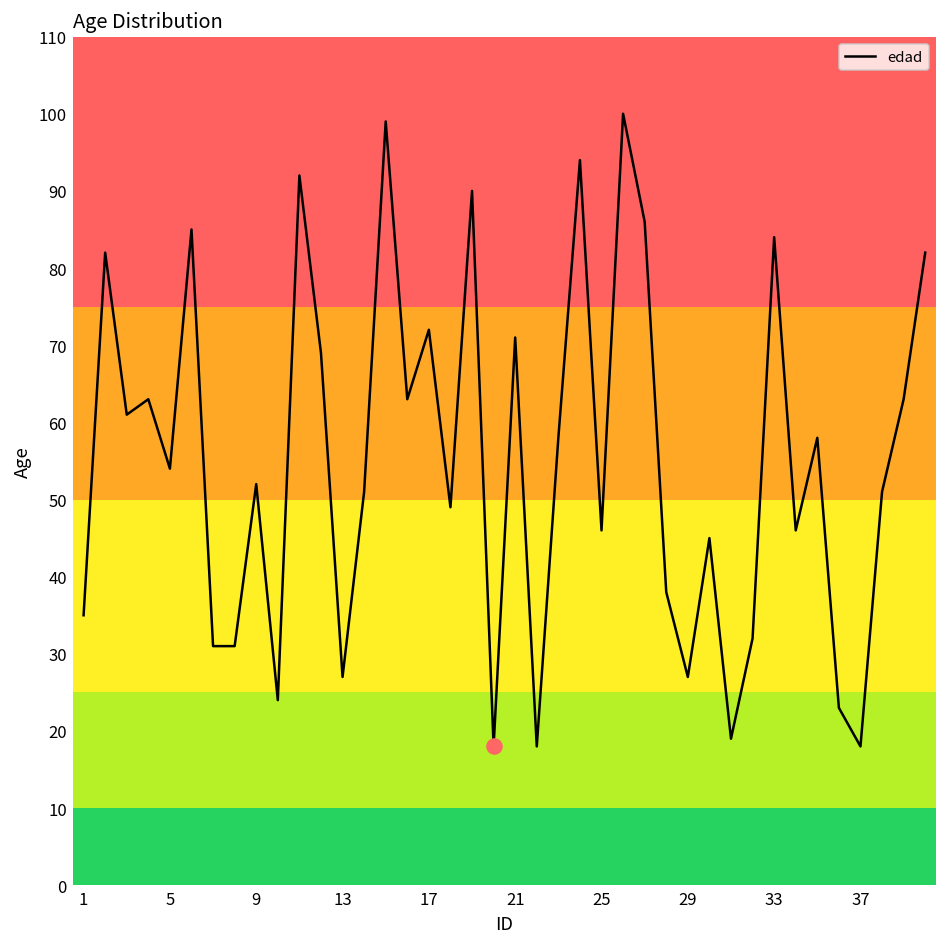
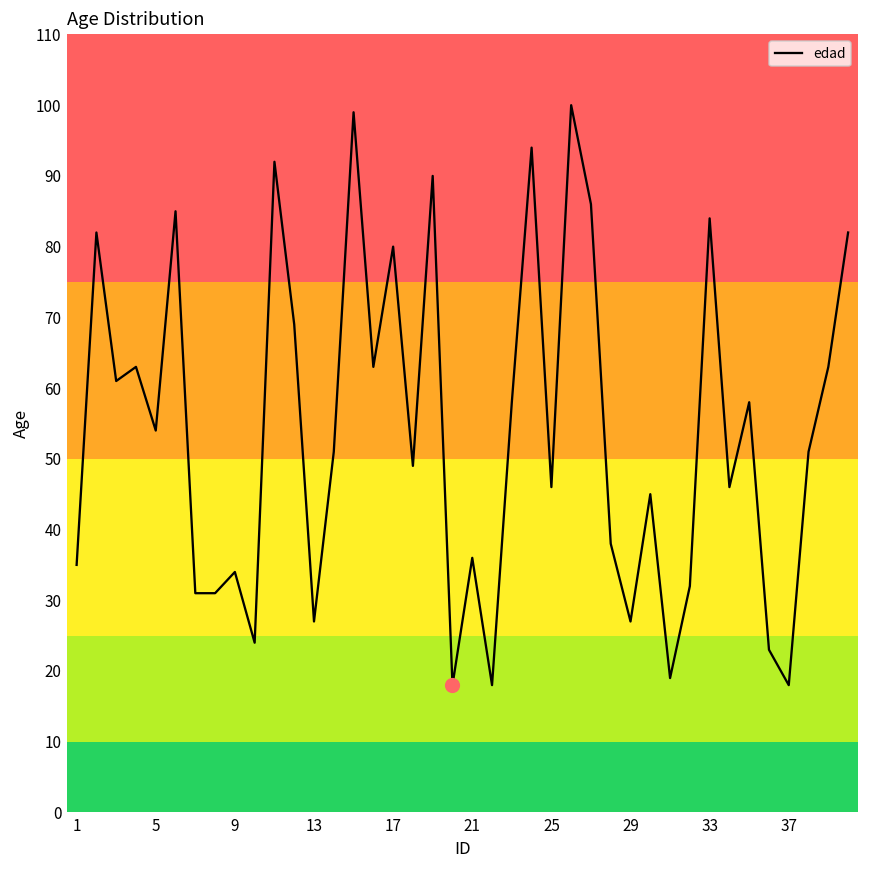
edad, 9: 52 -> 34
edad, 17: 72 -> 80
edad, 21: 71 -> 36
